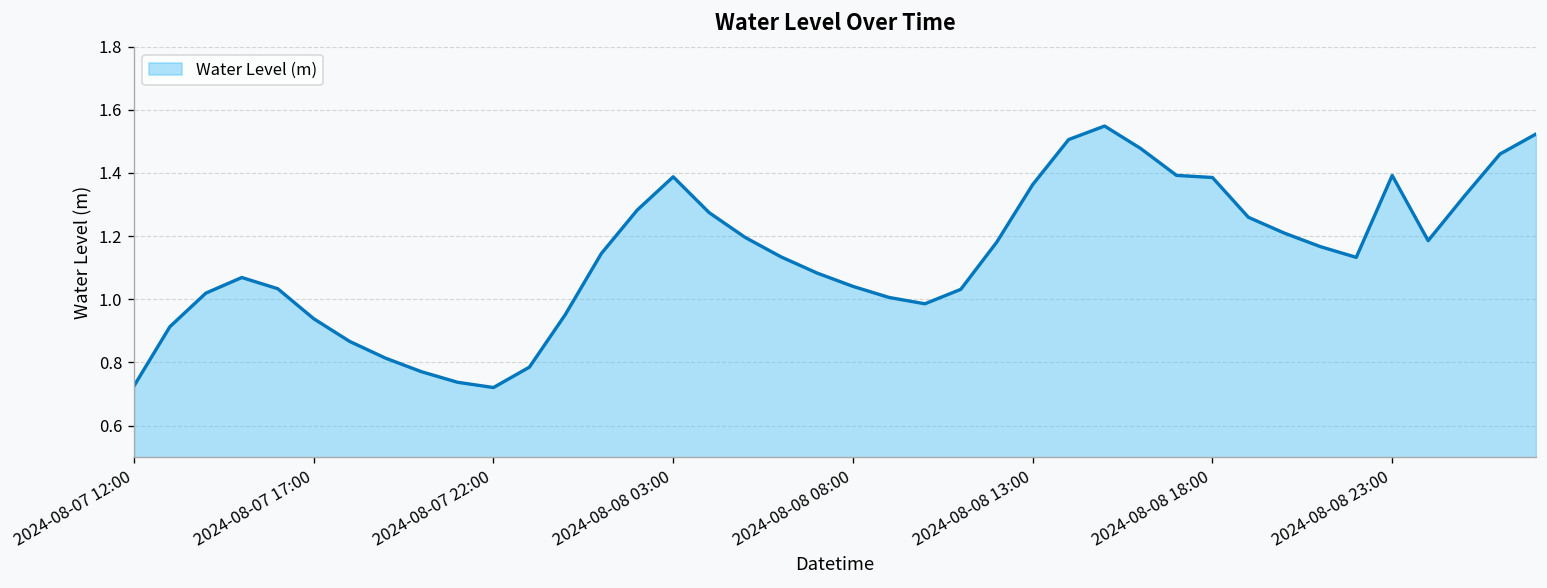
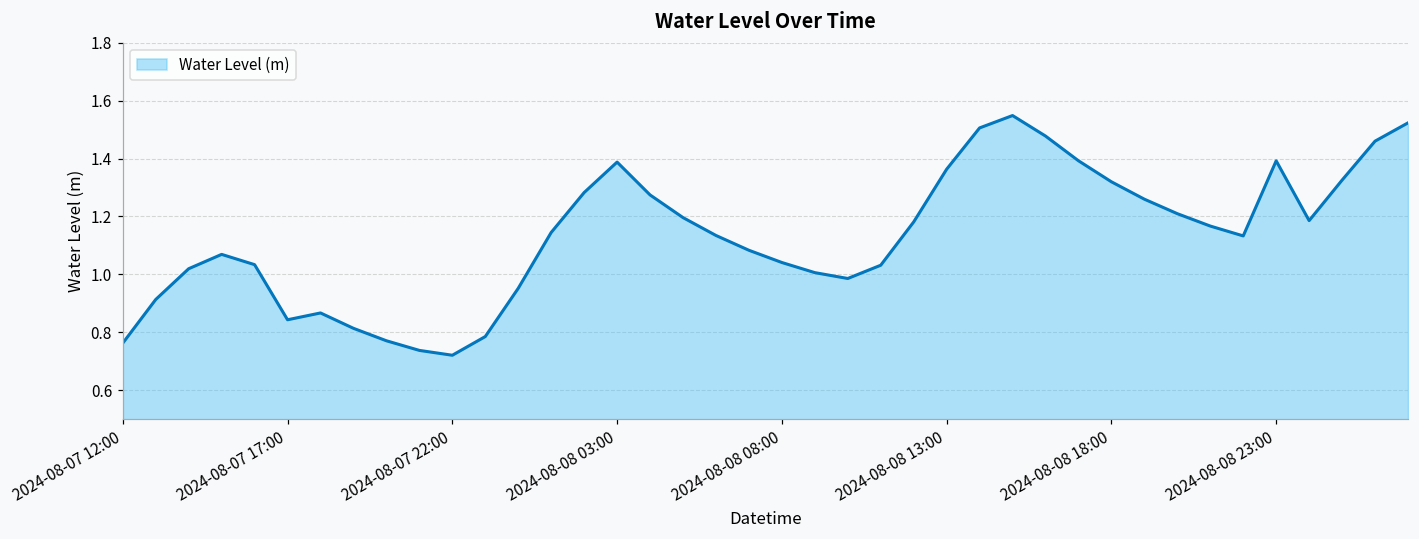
2024-08-07 12:00: 0.73 -> 0.76
2024-08-07 17:00: 0.94 -> 0.84
2024-08-08 18:00: 1.39 -> 1.32
